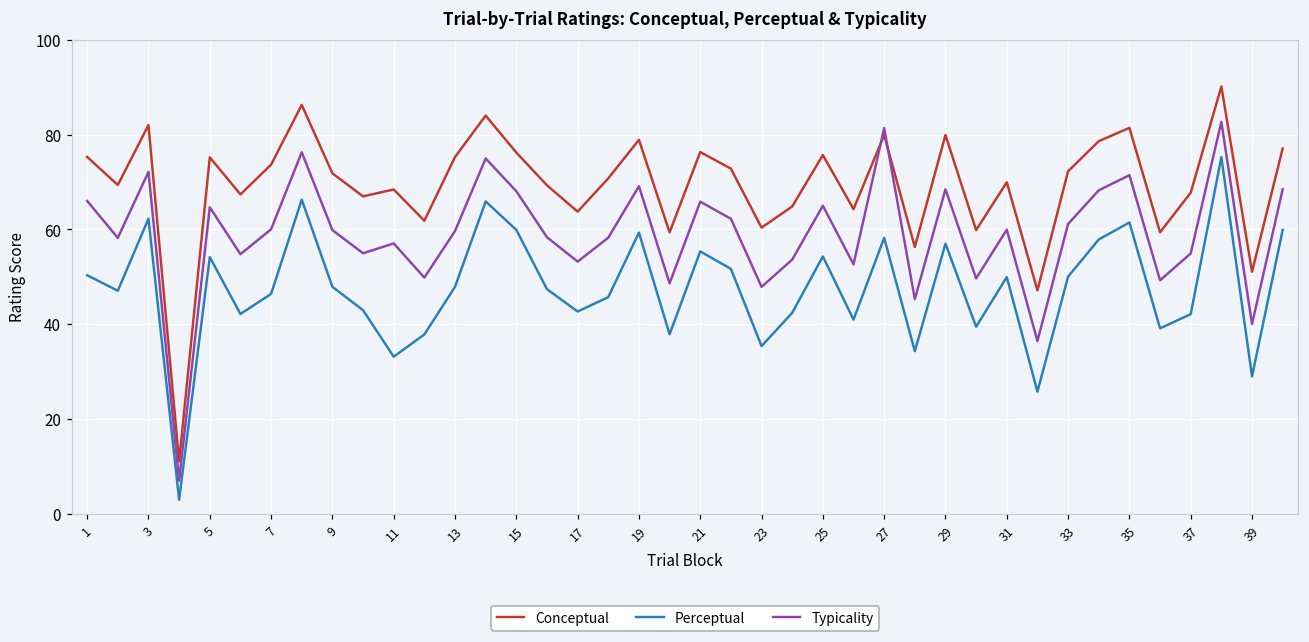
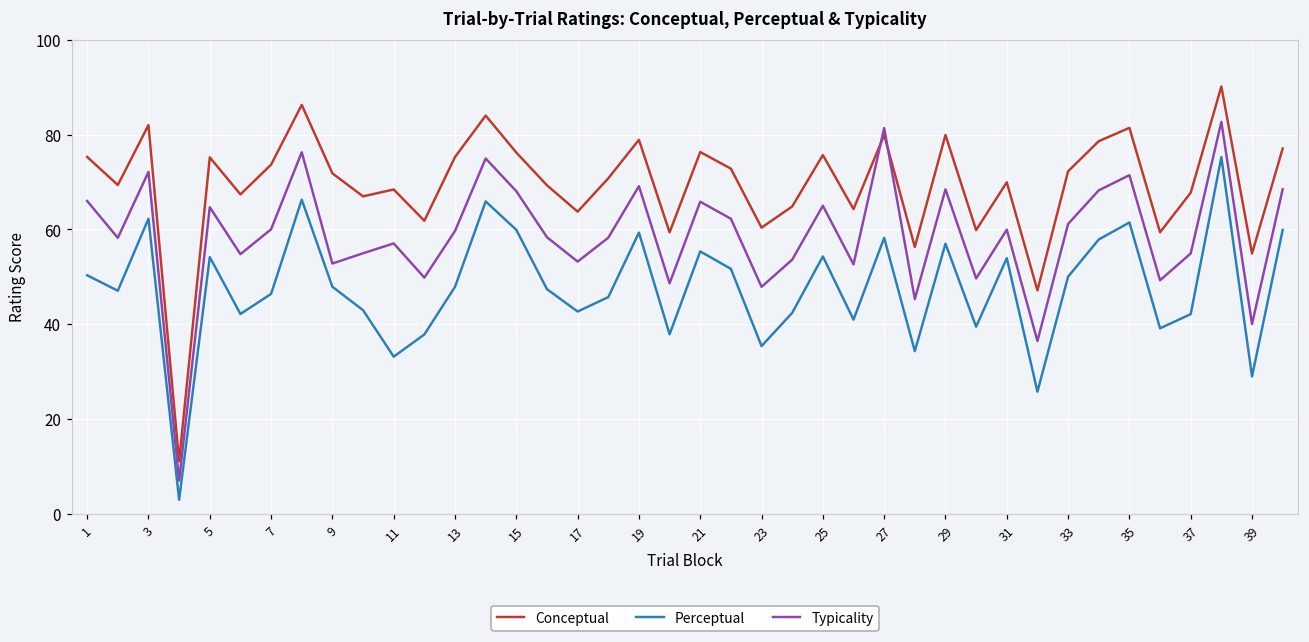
Typicality, 9: 60 -> 53
Perceptual, 31: 50 -> 54
Conceptual, 39: 51 -> 55
